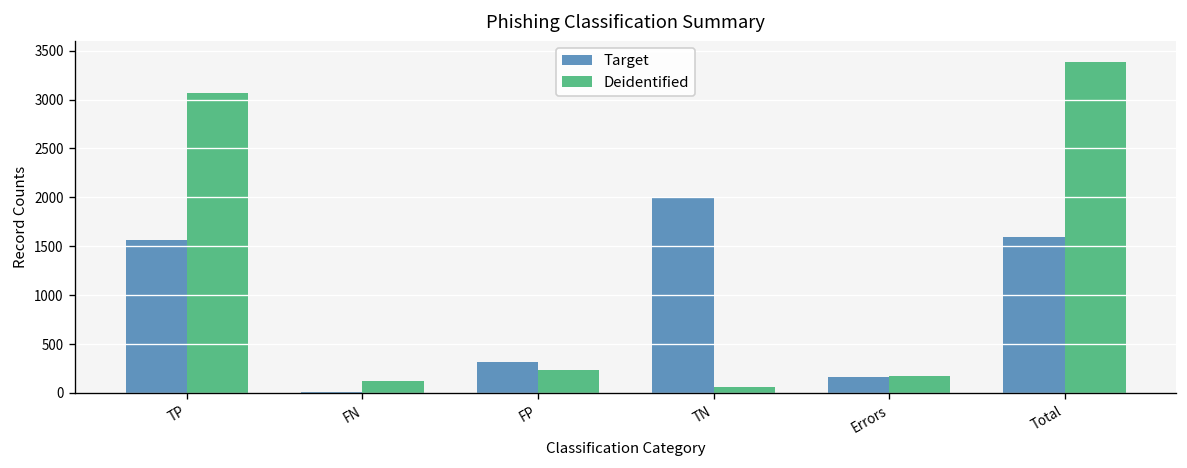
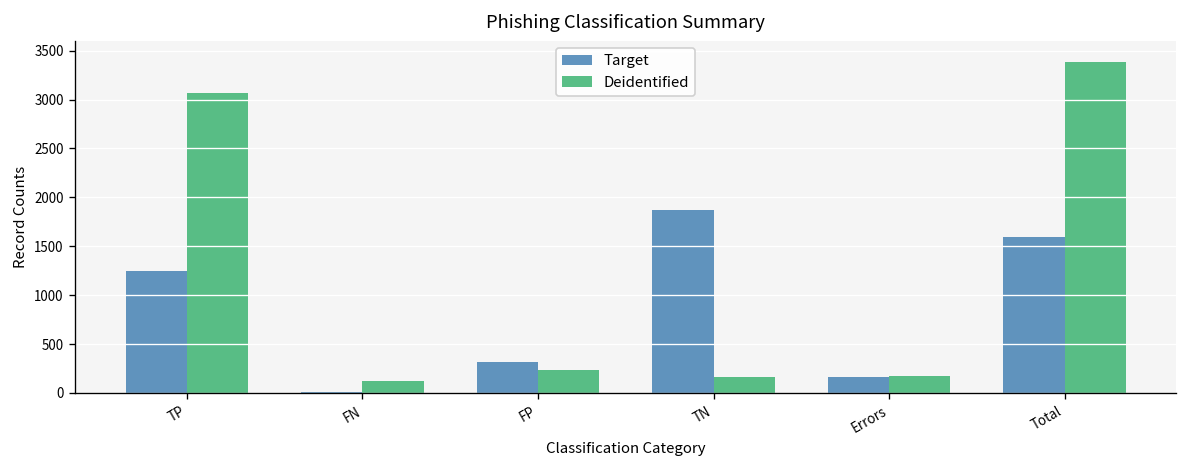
Target, TP: 1600 -> 1300
Target, TN: 2000 -> 1900
Deidentified, TN: 100 -> 200
